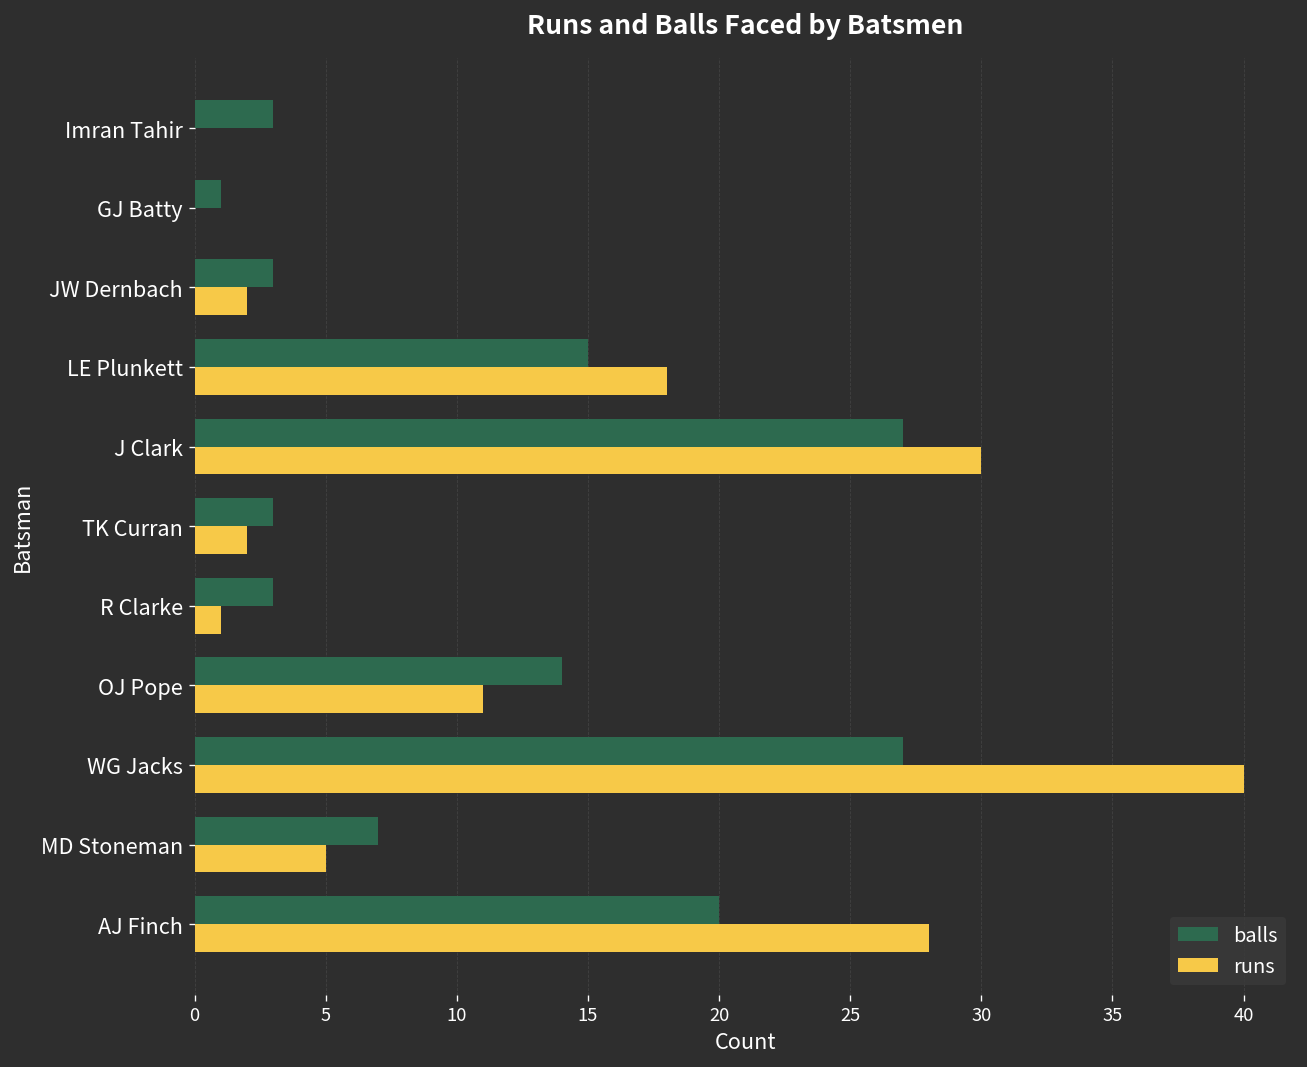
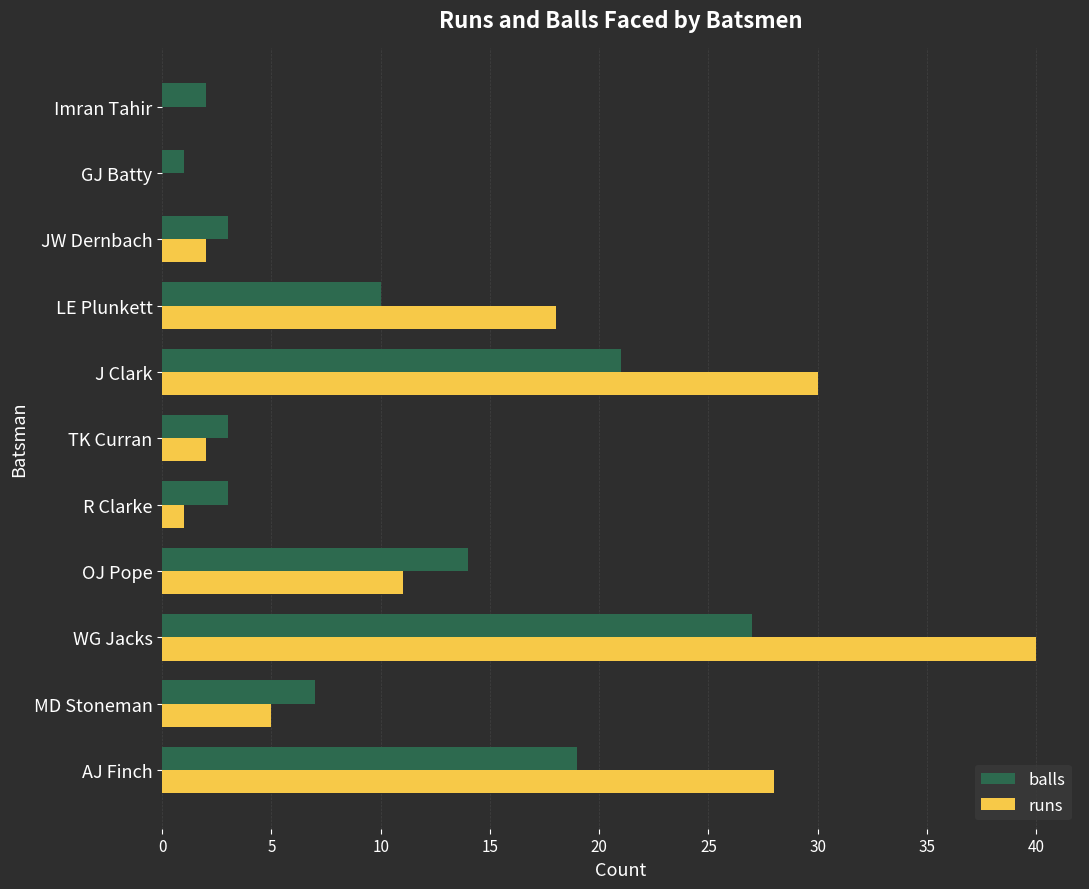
balls, Imran Tahir: 3 -> 2
balls, LE Plunkett: 15 -> 10
balls, J Clark: 27 -> 21
balls, AJ Finch: 20 -> 19
